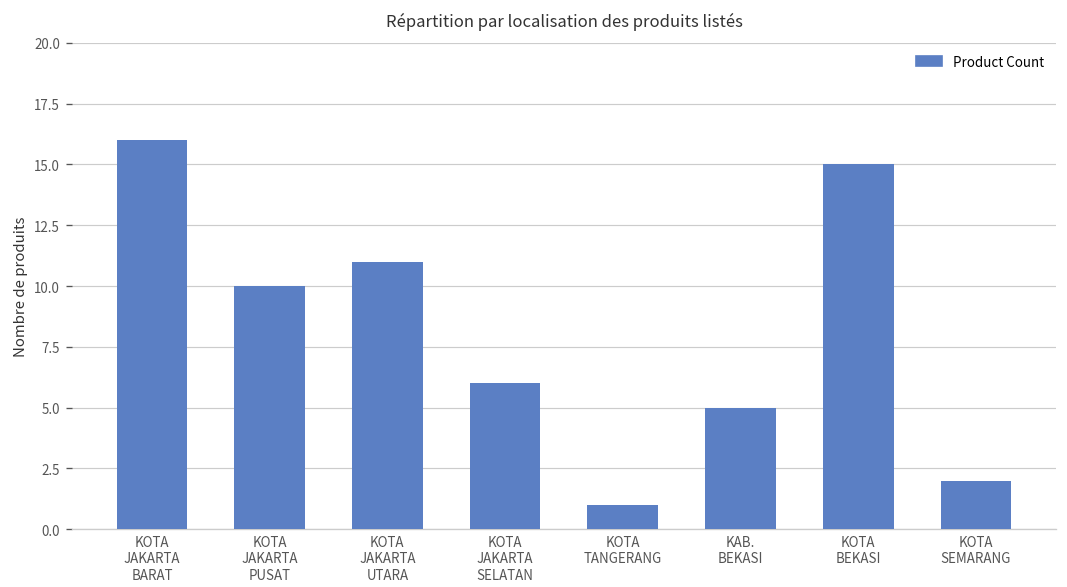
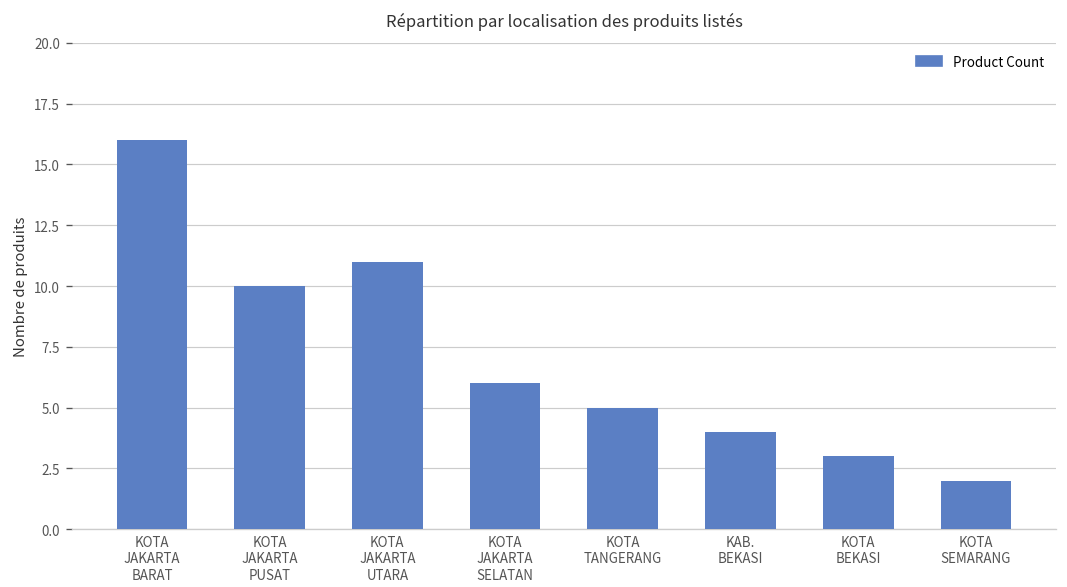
KOTA TANGERANG: 1 -> 5
KAB. BEKASI: 5 -> 4
KOTA BEKASI: 15 -> 3
